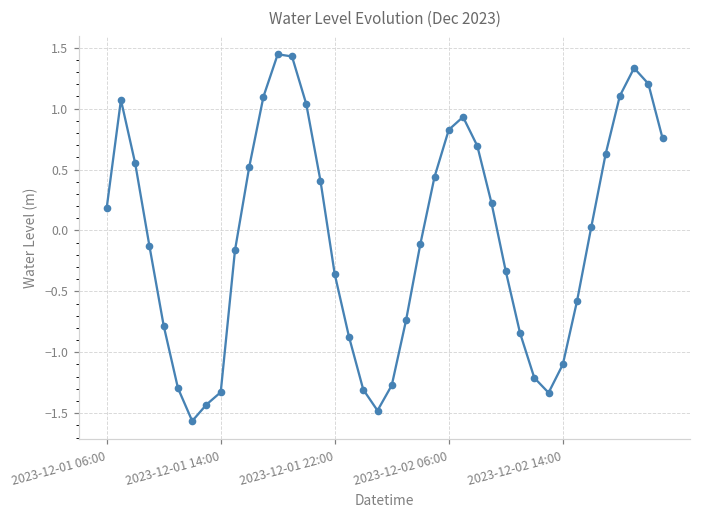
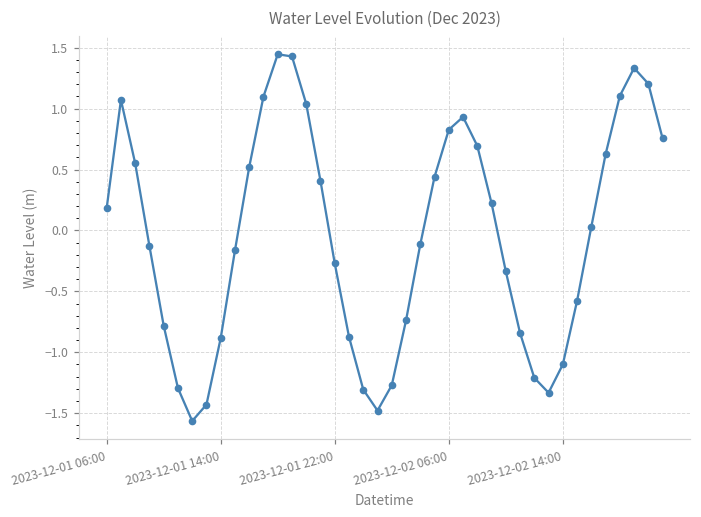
2023-12-01 14:00: -1.33 -> -0.88
2023-12-01 22:00: -0.36 -> -0.27
